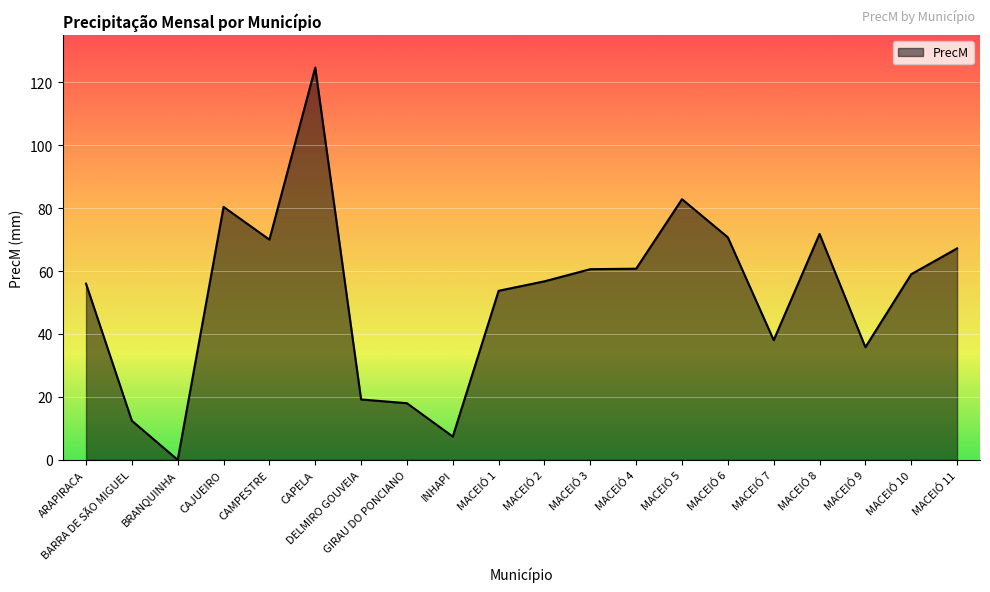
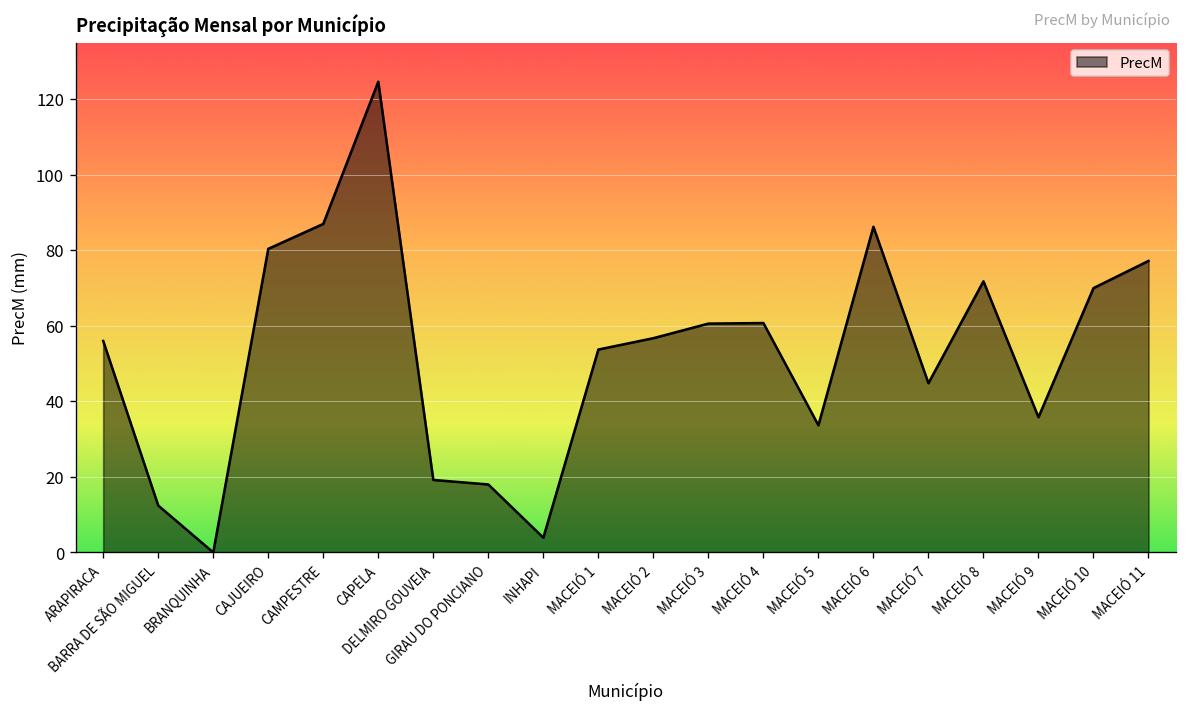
CAMPESTRE: 70 -> 87
INHAPI: 7 -> 4
MACEIÓ 5: 83 -> 34
MACEIÓ 6: 71 -> 86
MACEIÓ 7: 38 -> 45
MACEIÓ 10: 59 -> 70
MACEIÓ 11: 67 -> 77
